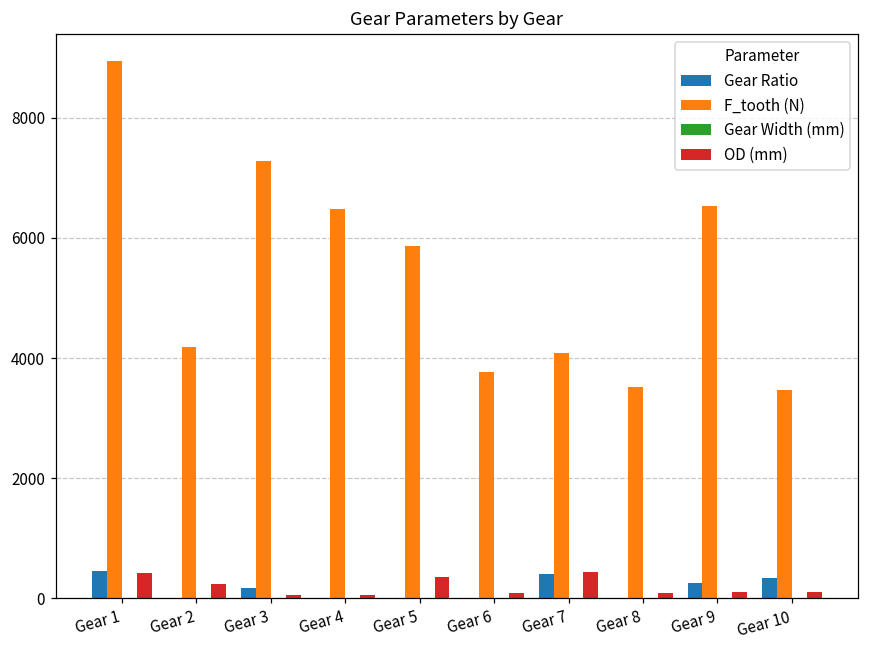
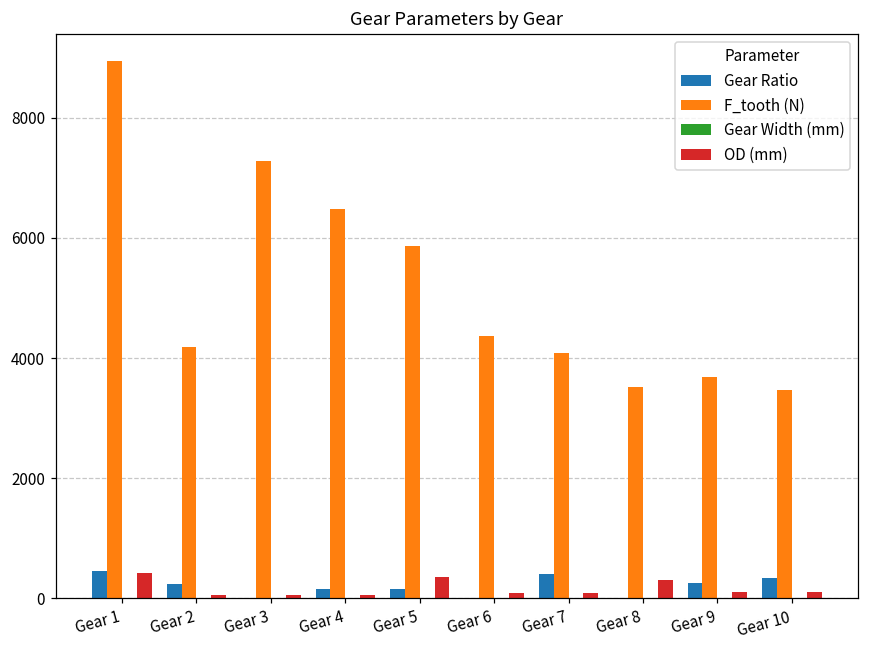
Gear Ratio, Gear 2: 0 -> 200
OD (mm), Gear 2: 200 -> 100
Gear Ratio, Gear 3: 200 -> 0
Gear Ratio, Gear 4: 0 -> 200
Gear Ratio, Gear 5: 0 -> 200
F_tooth (N), Gear 6: 3800 -> 4400
OD (mm), Gear 7: 400 -> 100
OD (mm), Gear 8: 100 -> 300
F_tooth (N), Gear 9: 6500 -> 3700
